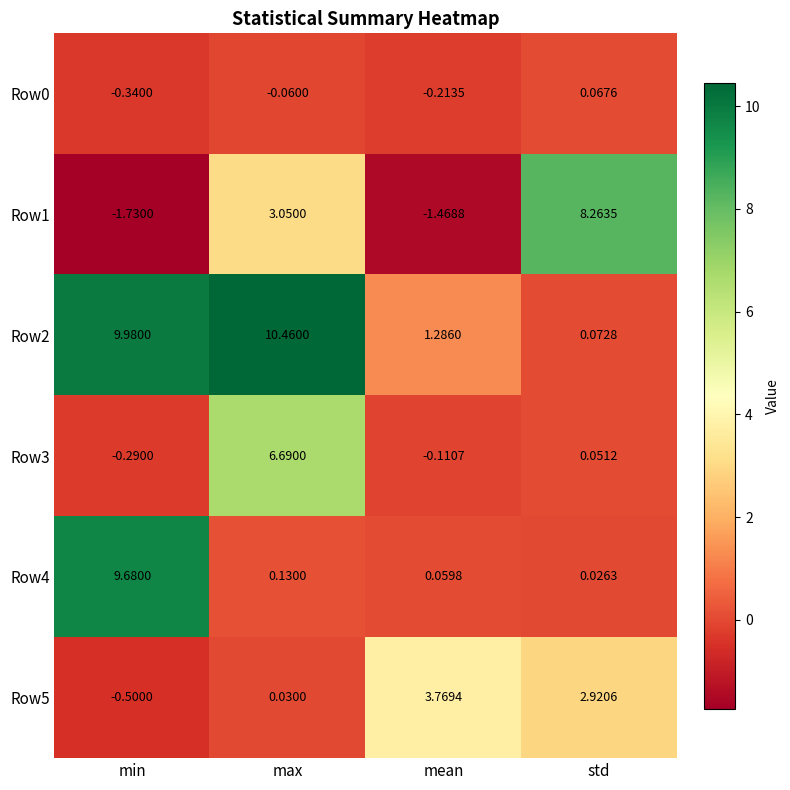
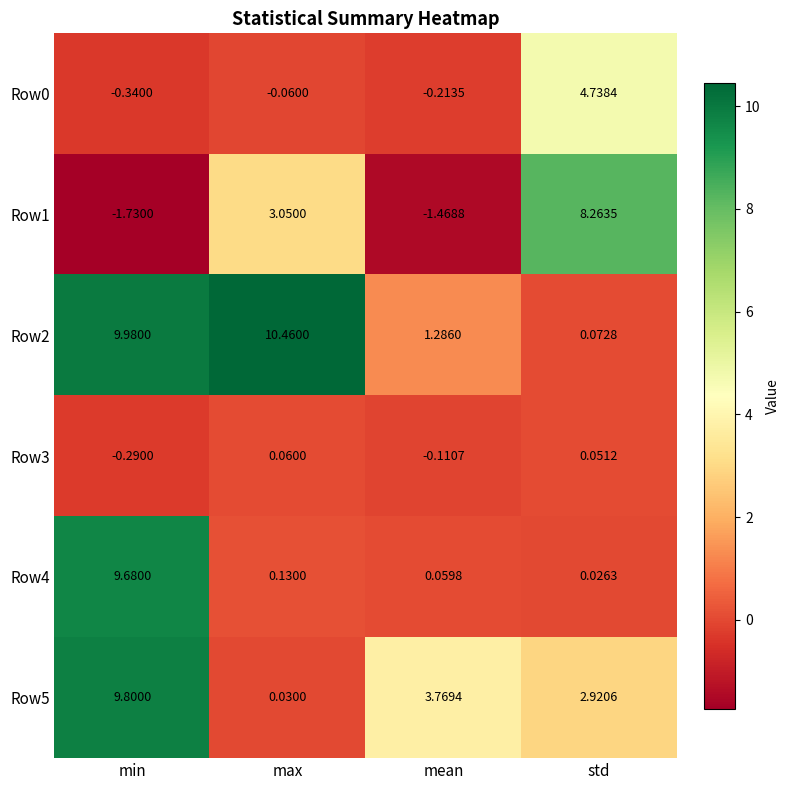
Row0, std: 0.0676 -> 4.7384
Row3, max: 6.6900 -> 0.0600
Row5, min: -0.5000 -> 9.8000
